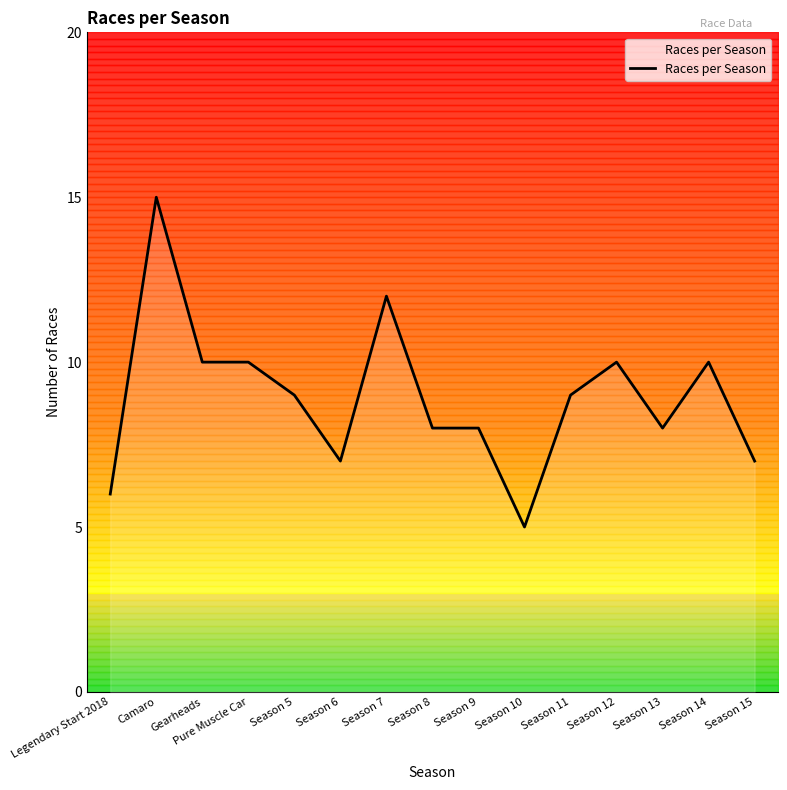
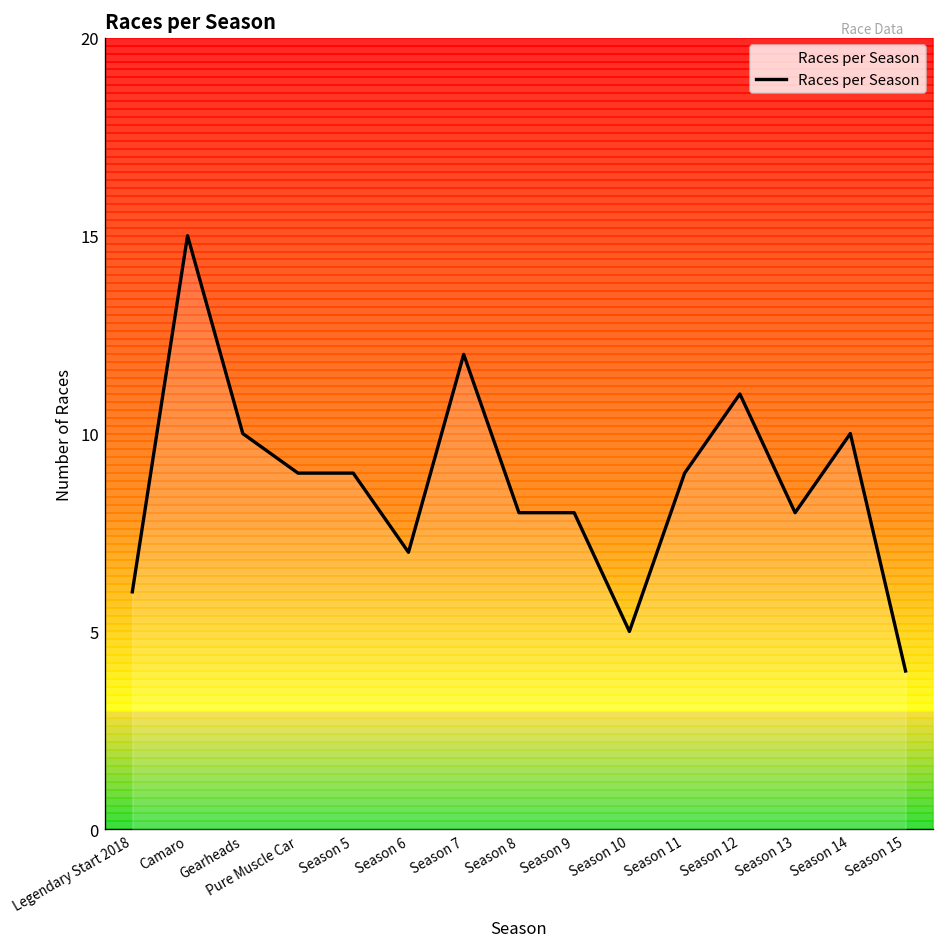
Races per Season, Pure Muscle Car: 10 -> 9
Races per Season, Season 12: 10 -> 11
Races per Season, Season 15: 7 -> 4
